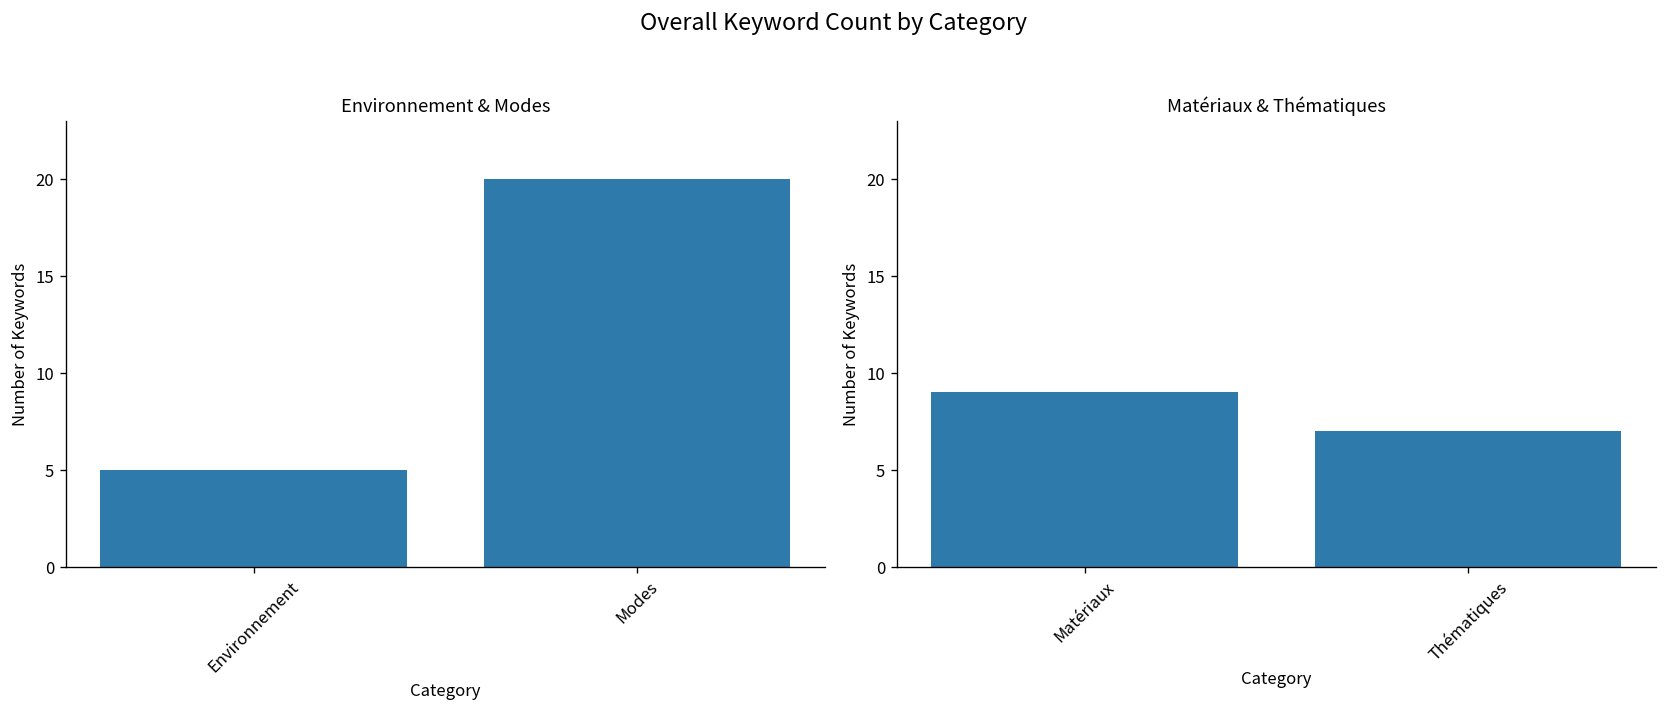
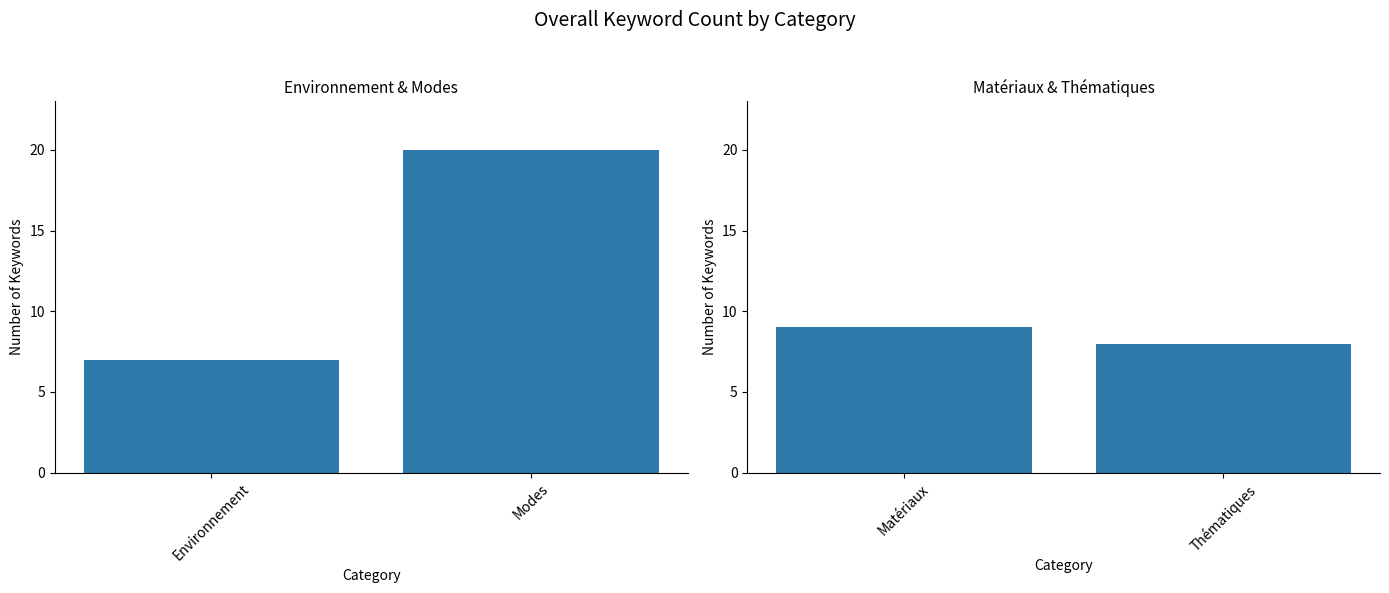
Environnement & Modes, Environnement: 5 -> 7
Matériaux & Thématiques, Thématiques: 7 -> 8
